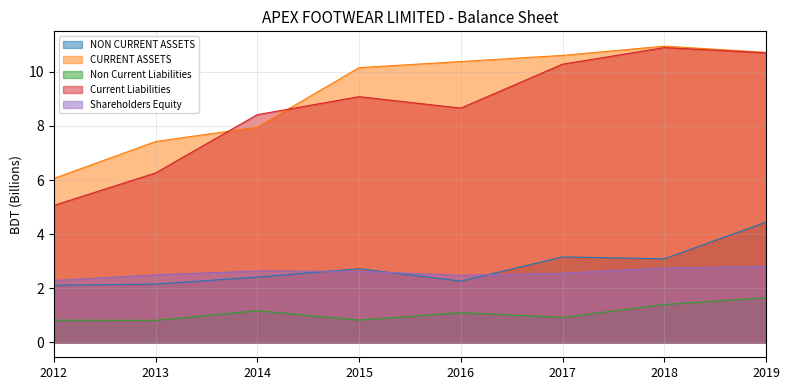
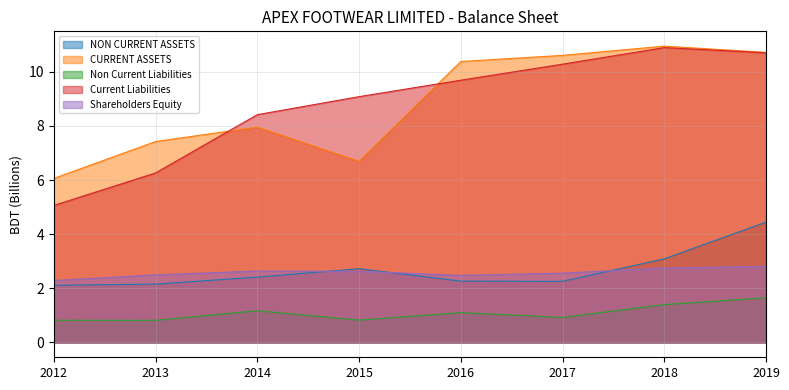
CURRENT ASSETS, 2015: 10.2 -> 6.7
Current Liabilities, 2016: 8.7 -> 9.7
NON CURRENT ASSETS, 2017: 3.2 -> 2.3
